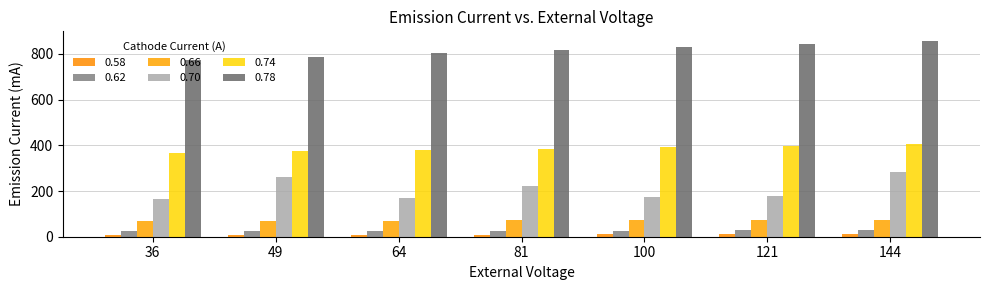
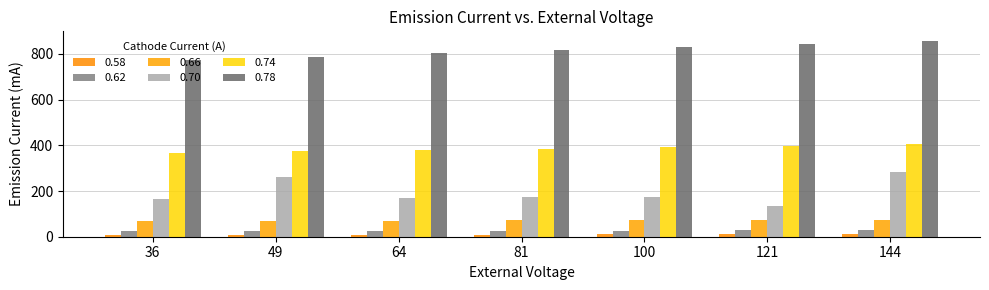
0.70, 81: 220 -> 170
0.70, 121: 180 -> 140
